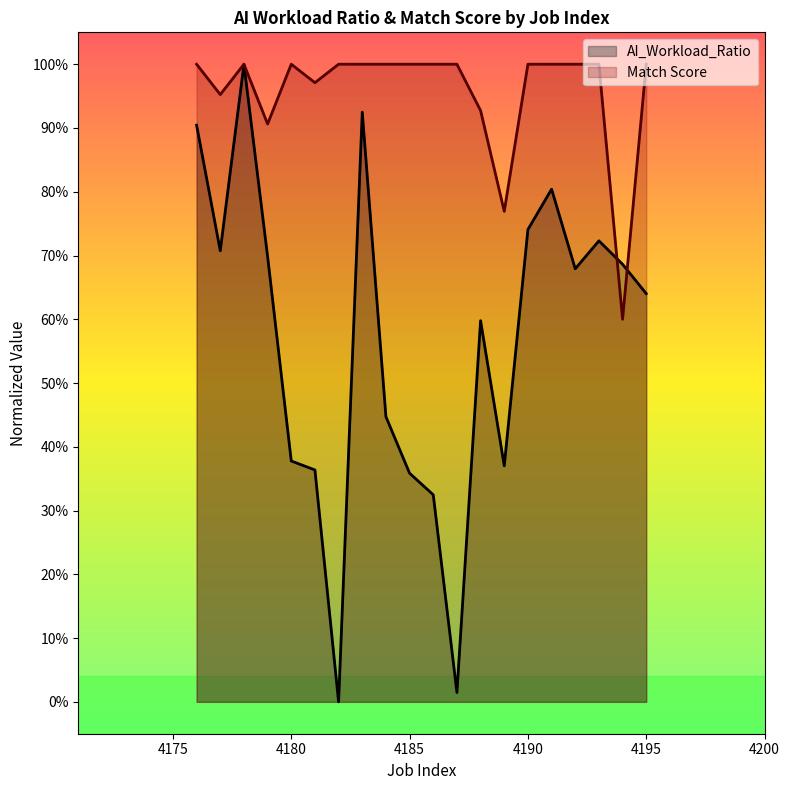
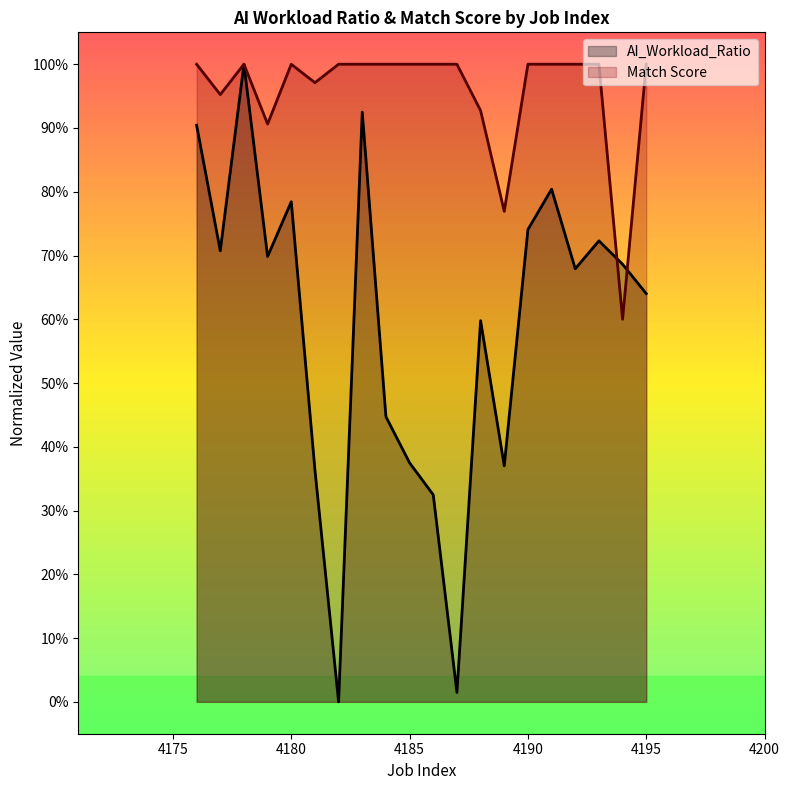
AI_Workload_Ratio, 4180: 38% -> 78%
AI_Workload_Ratio, 4185: 36% -> 37%
